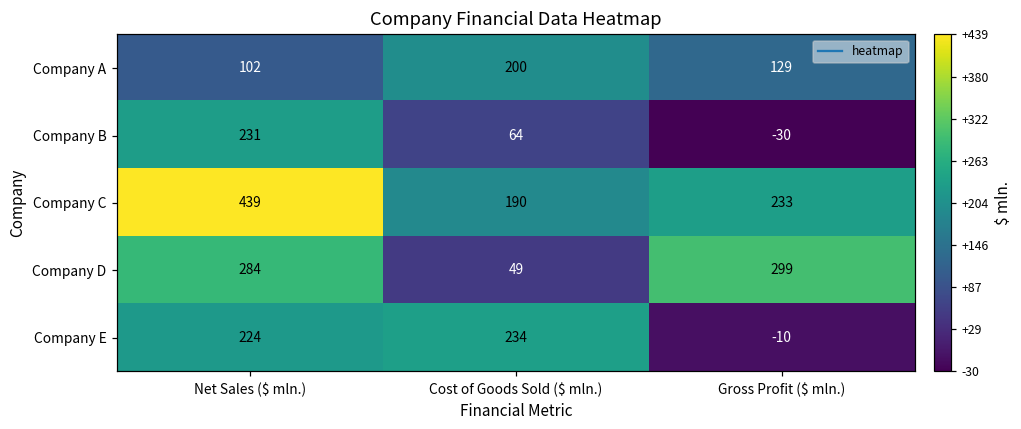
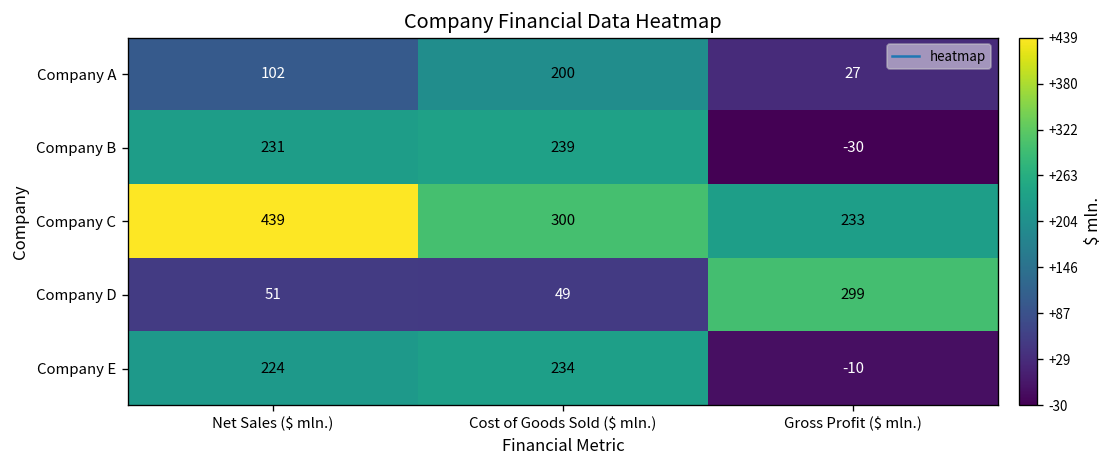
Company A, Gross Profit ($ mln.): 129 -> 27
Company B, Cost of Goods Sold ($ mln.): 64 -> 239
Company C, Cost of Goods Sold ($ mln.): 190 -> 300
Company D, Net Sales ($ mln.): 284 -> 51
